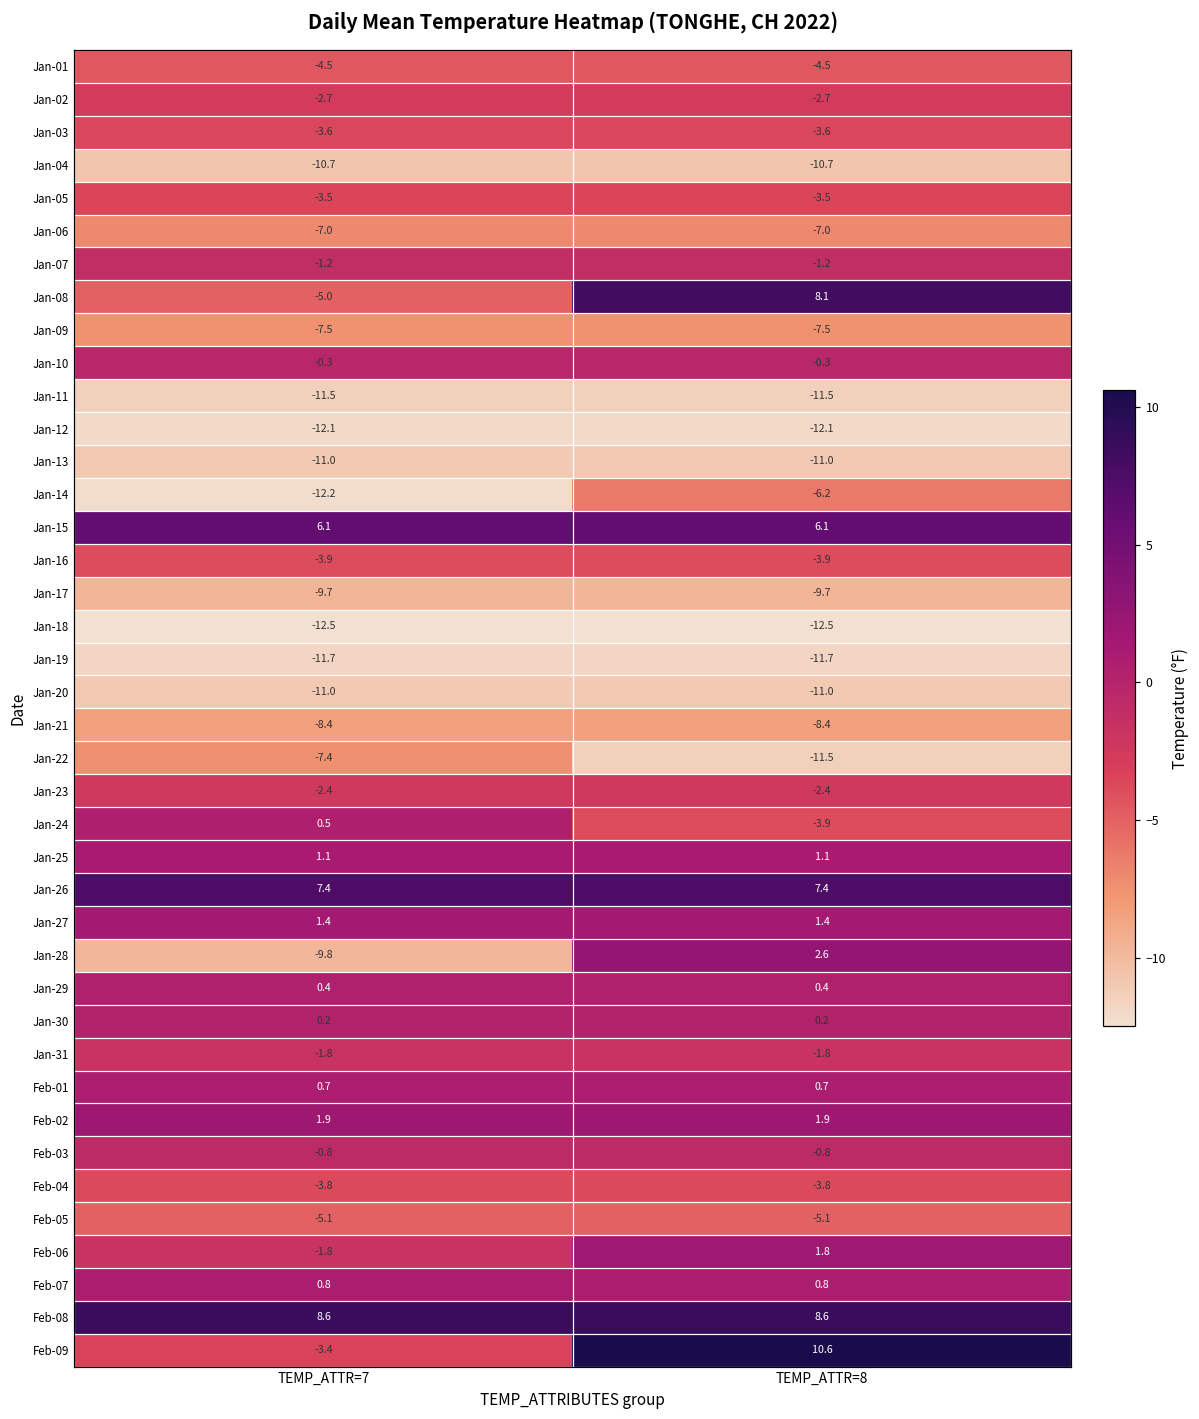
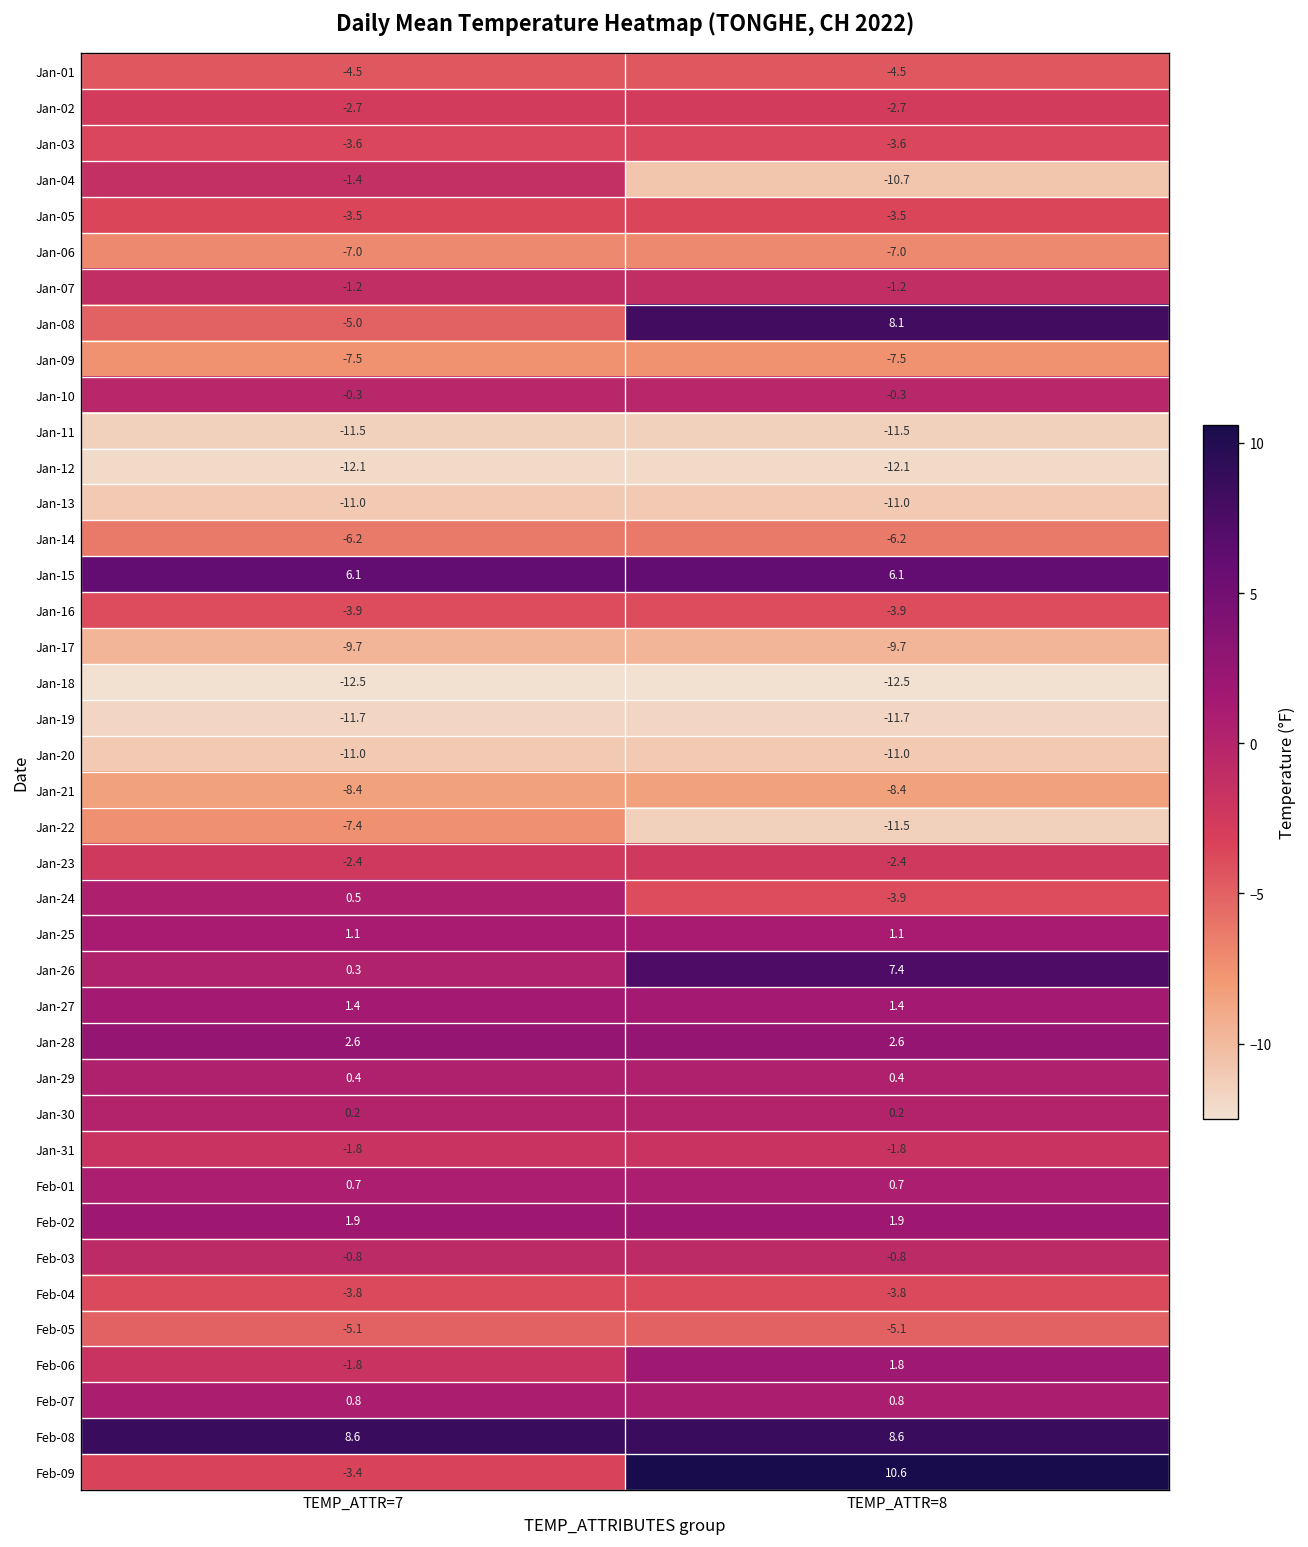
Jan-04, TEMP_ATTR=7: -10.7 -> -1.4
Jan-14, TEMP_ATTR=7: -12.2 -> -6.2
Jan-26, TEMP_ATTR=7: 7.4 -> 0.3
Jan-28, TEMP_ATTR=7: -9.8 -> 2.6
